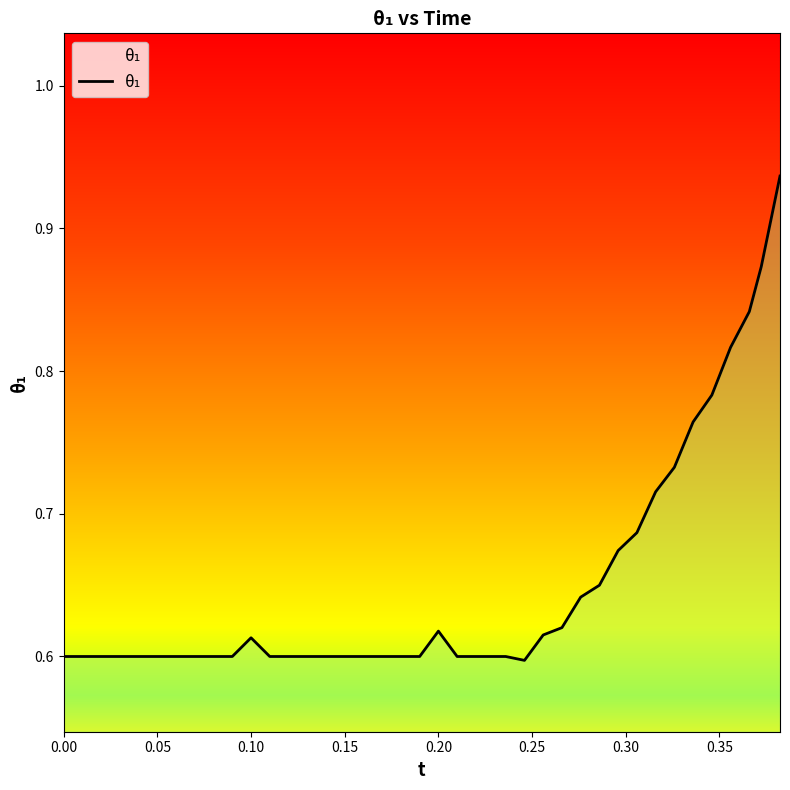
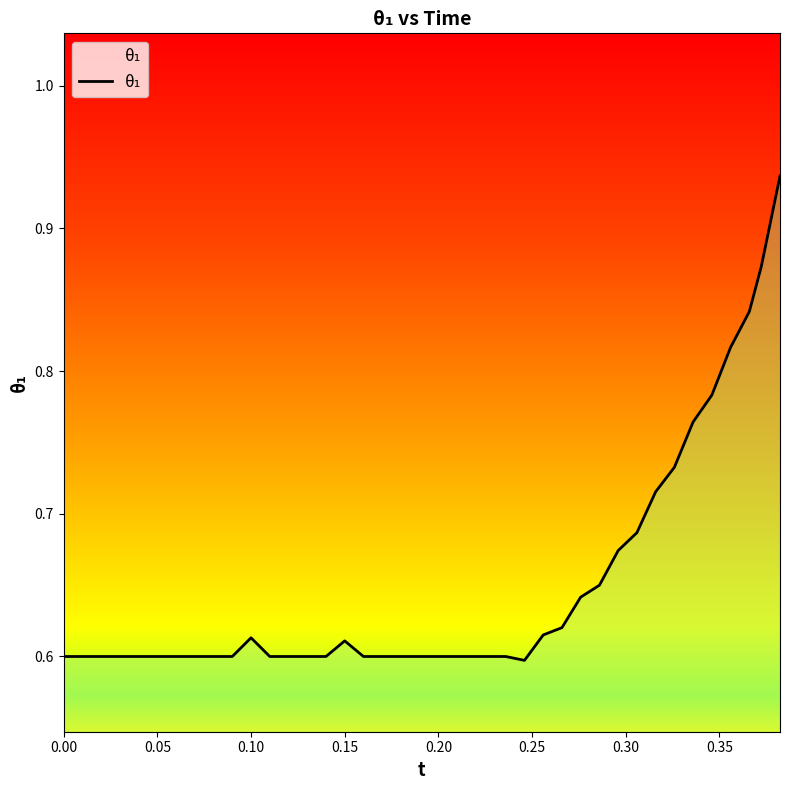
0.15: 0.600 -> 0.611
0.20: 0.618 -> 0.600
